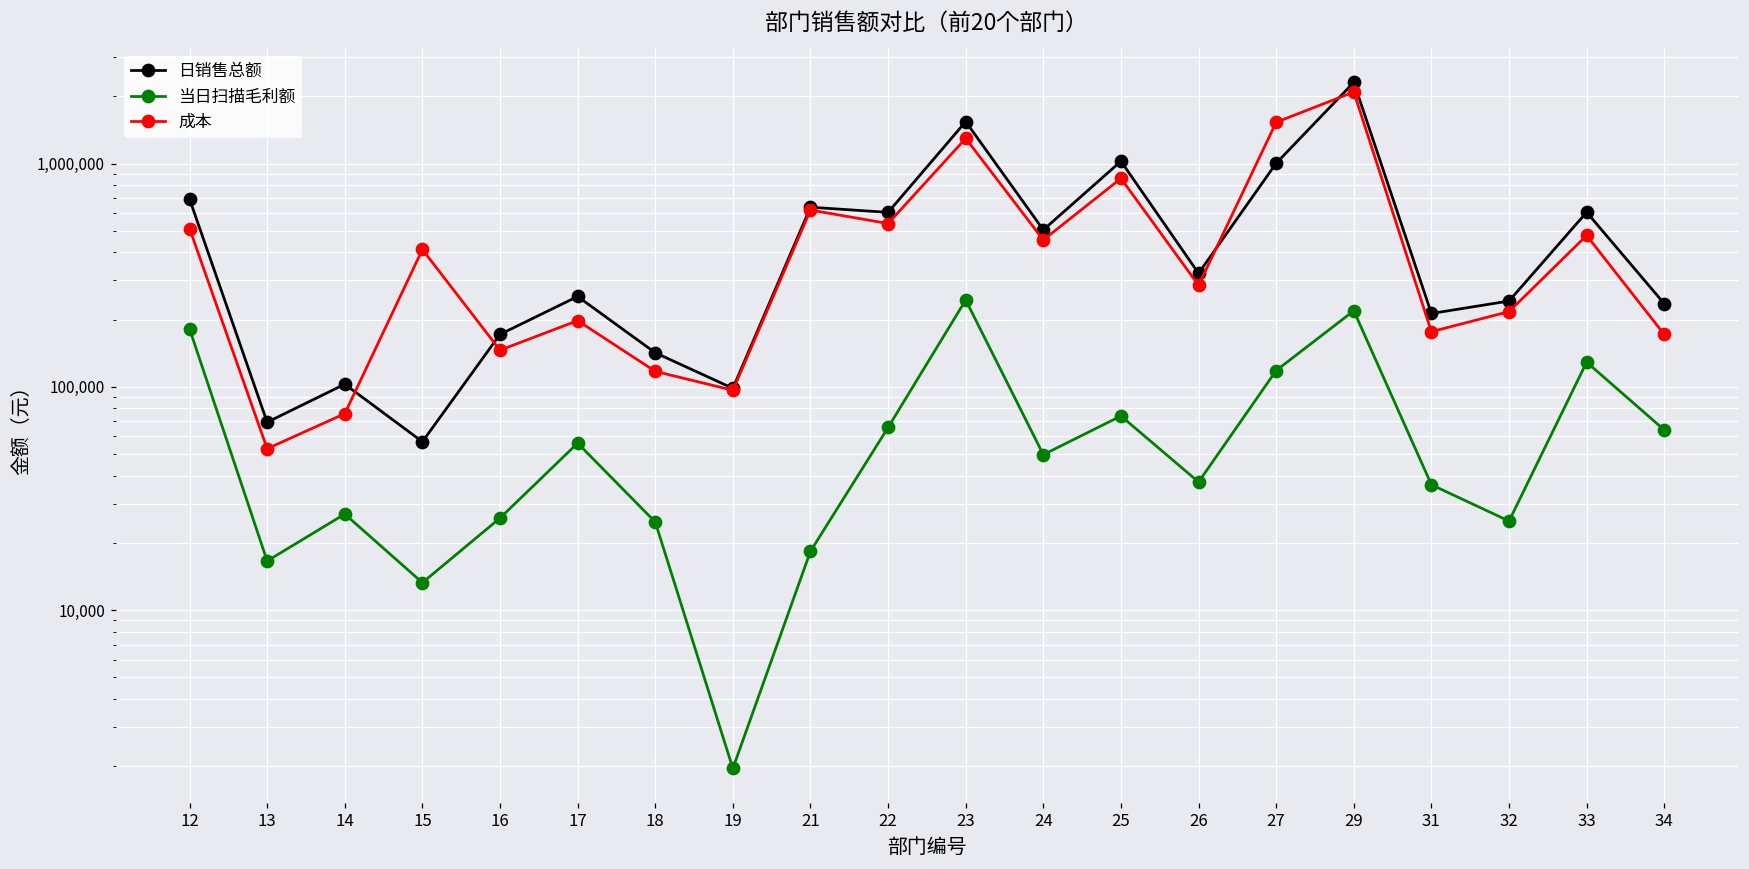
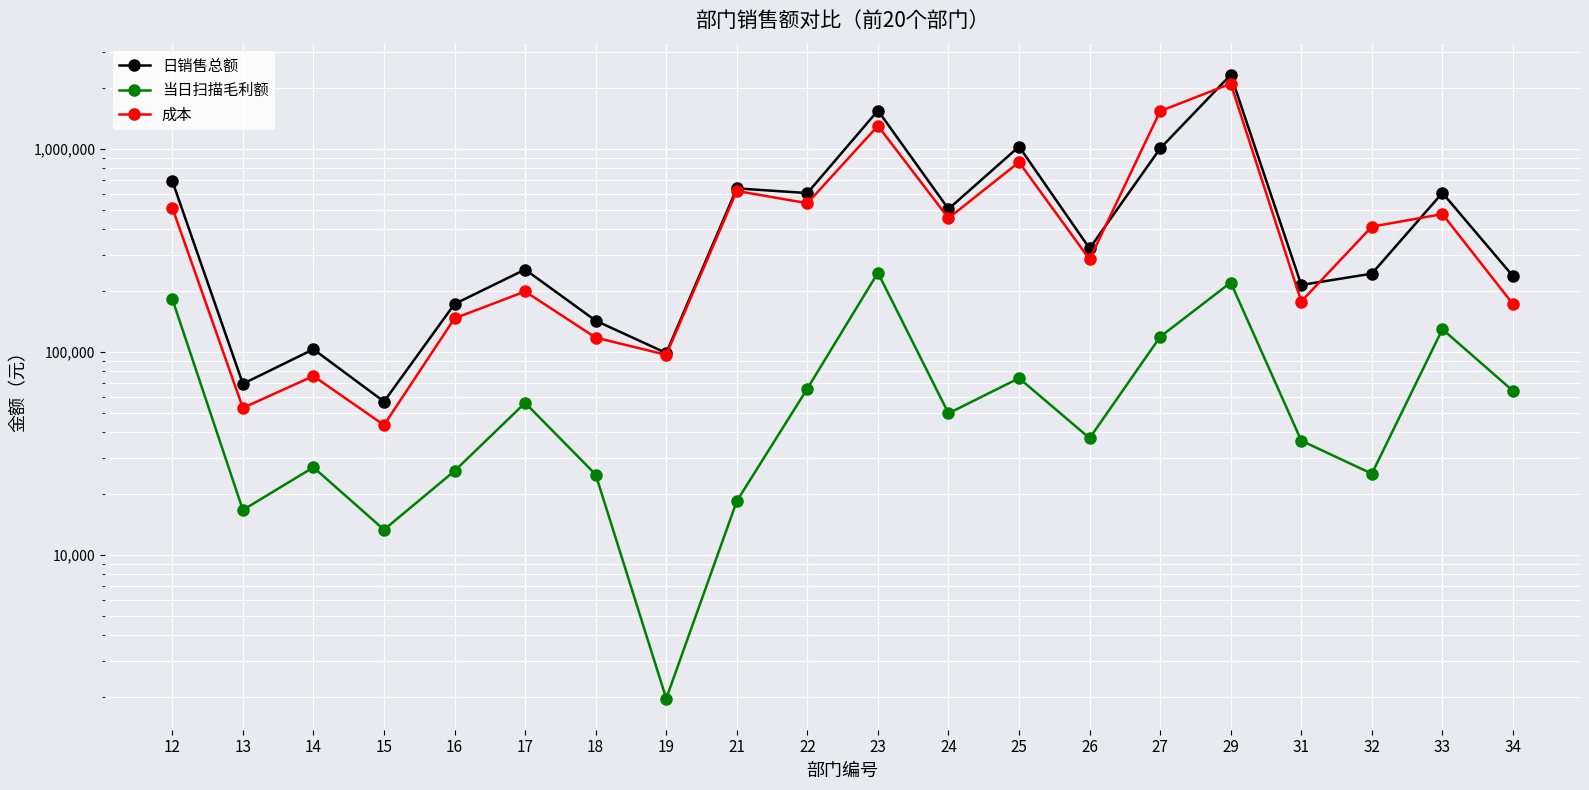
成本, 15: 410,000 -> 43,000
成本, 32: 220,000 -> 410,000
